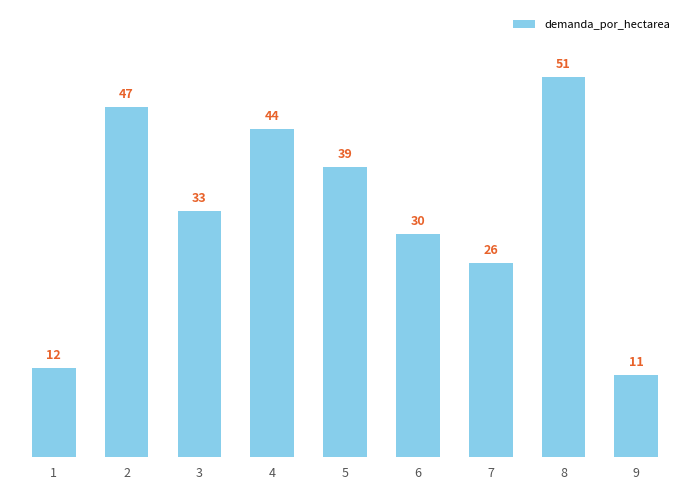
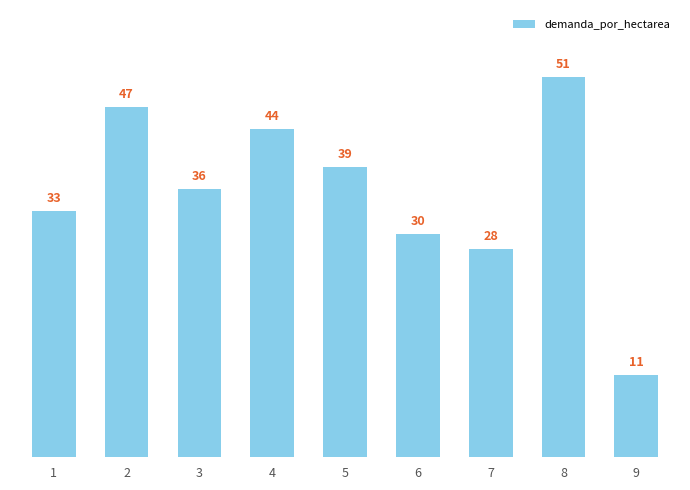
1: 12 -> 33
3: 33 -> 36
7: 26 -> 28
